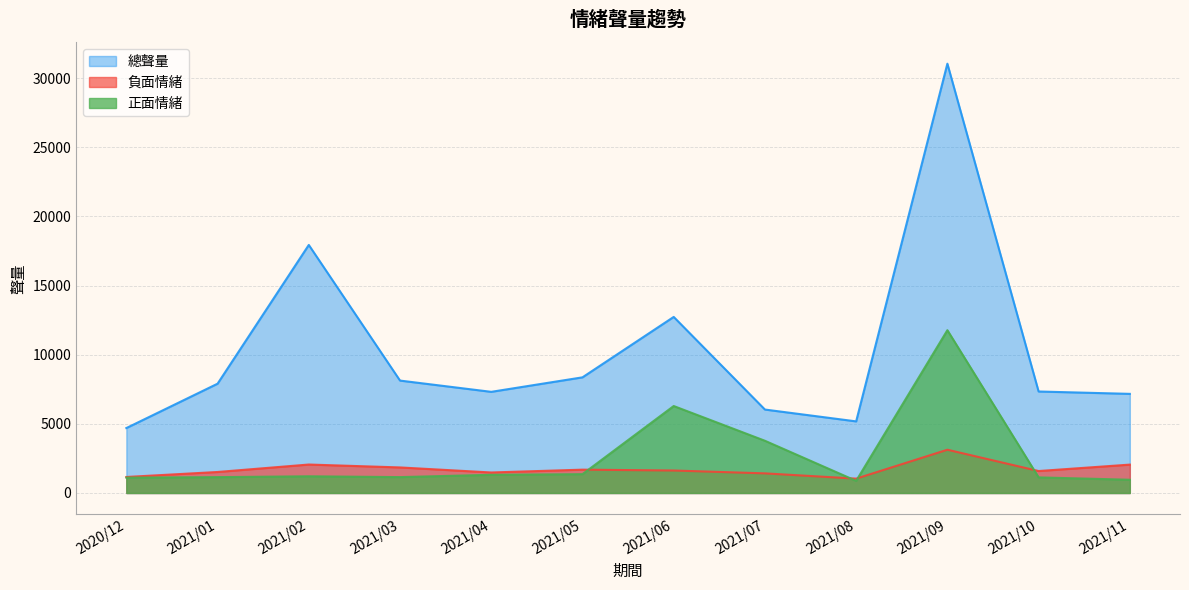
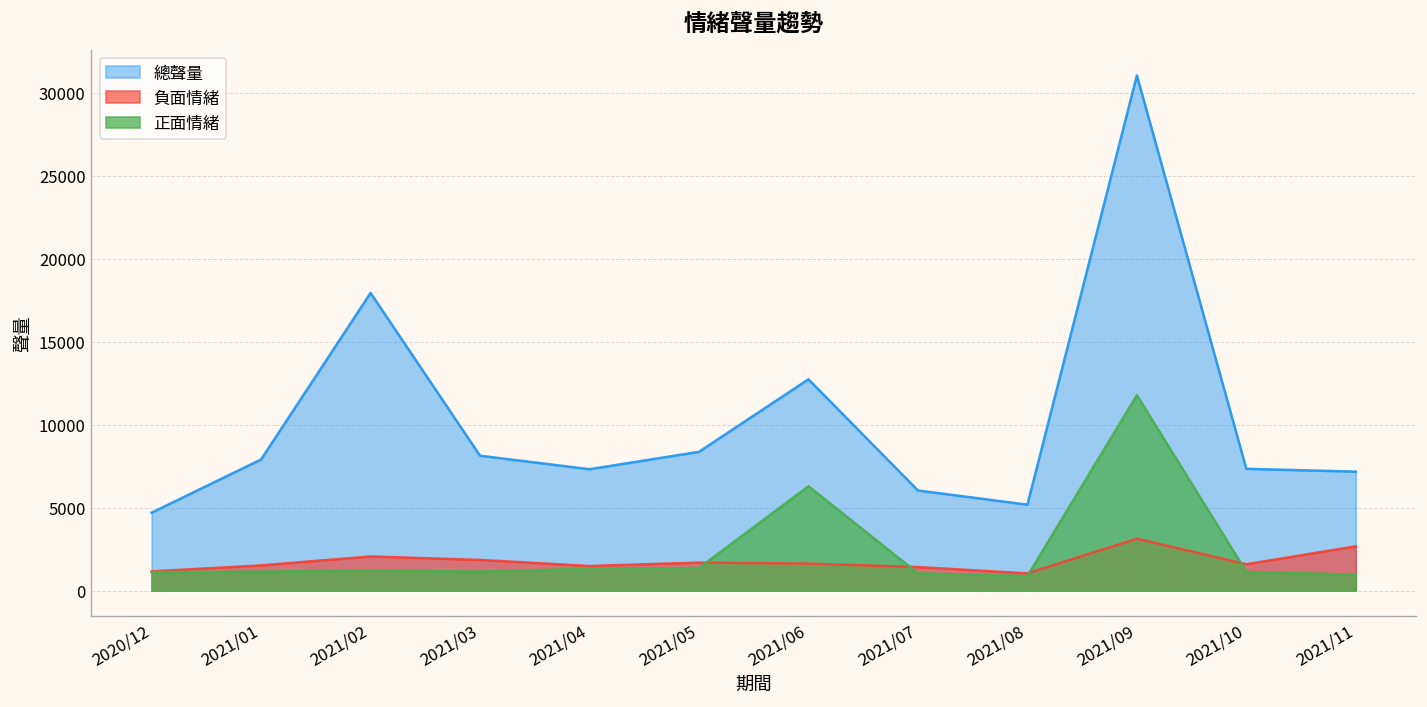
正面情緒, 2021/07: 3800 -> 1000
負面情緒, 2021/11: 2100 -> 2700
